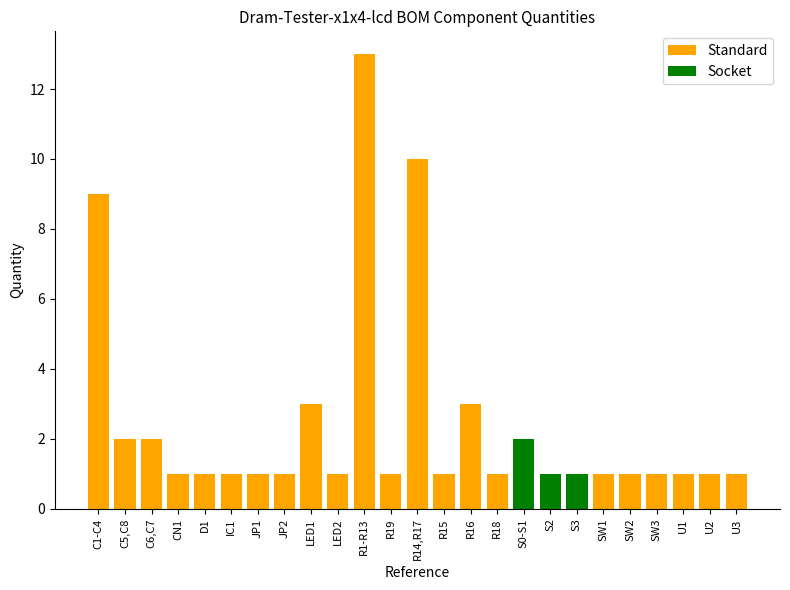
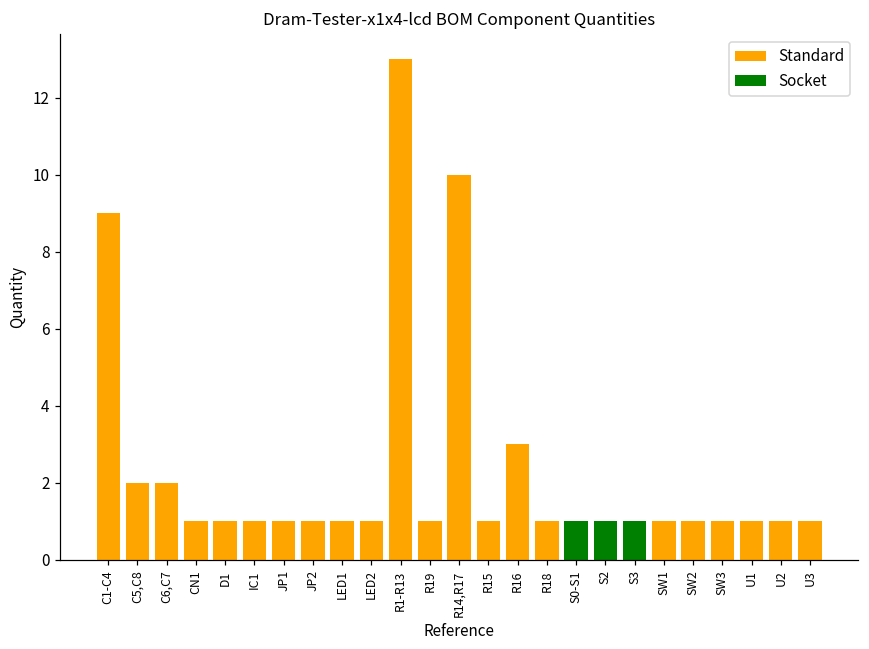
Standard, LED1: 3 -> 1
Socket, S0-S1: 2 -> 1
